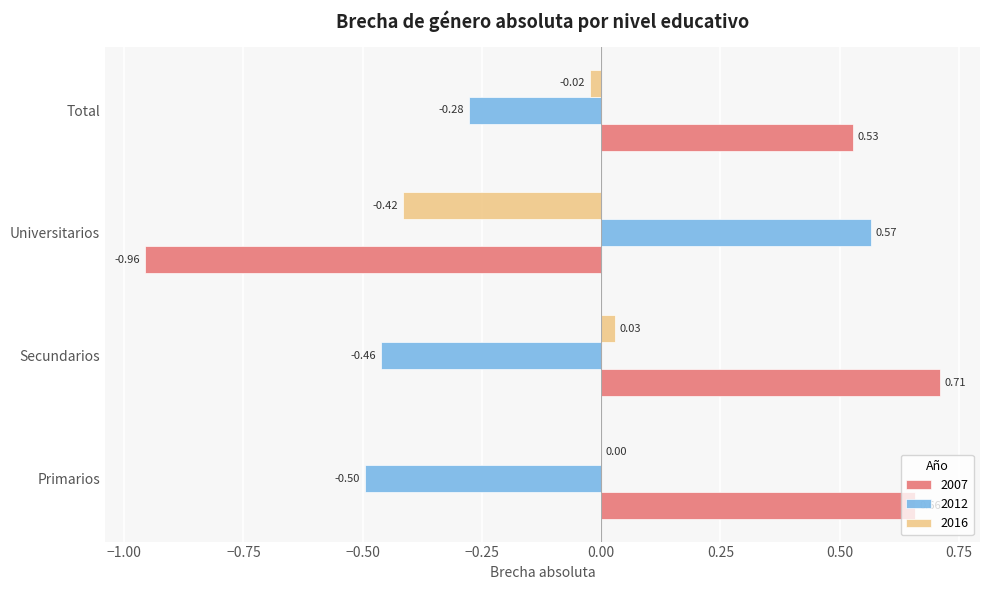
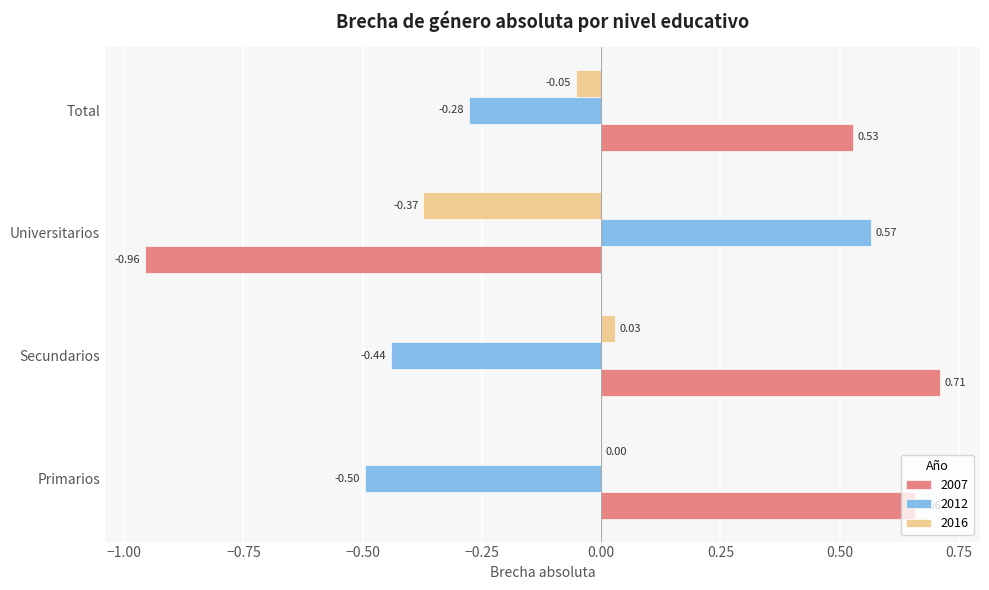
2016, Total: -0.02 -> -0.05
2016, Universitarios: -0.42 -> -0.37
2012, Secundarios: -0.46 -> -0.44
